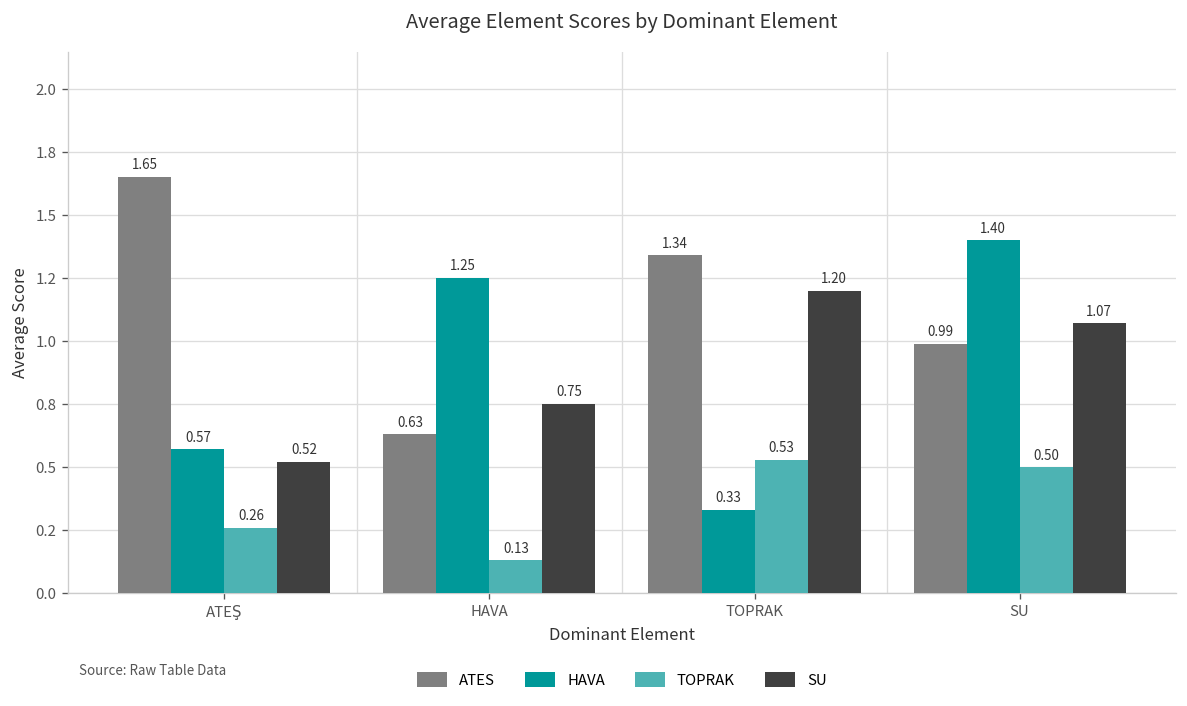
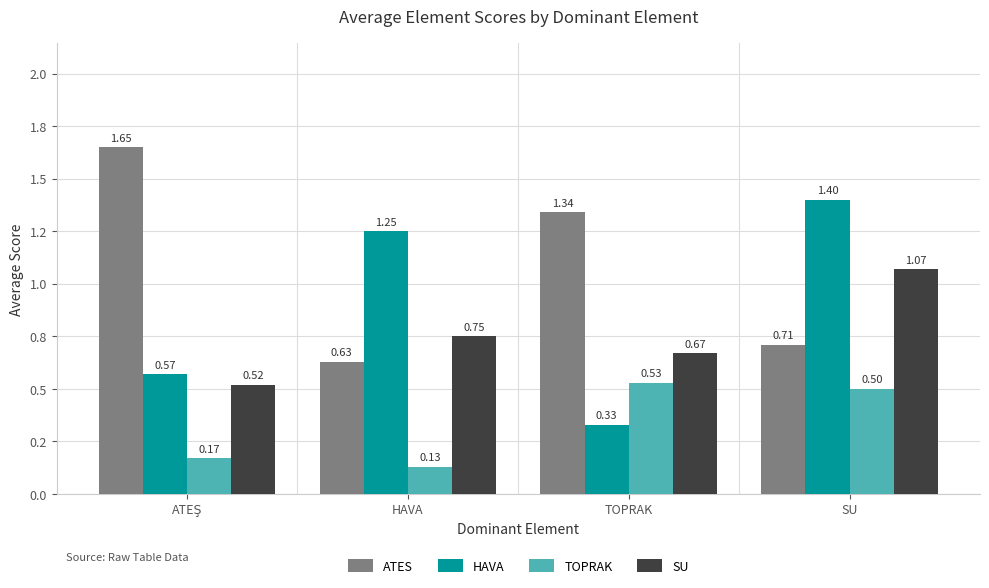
TOPRAK, ATEŞ: 0.26 -> 0.17
SU, TOPRAK: 1.20 -> 0.67
ATES, SU: 0.99 -> 0.71
